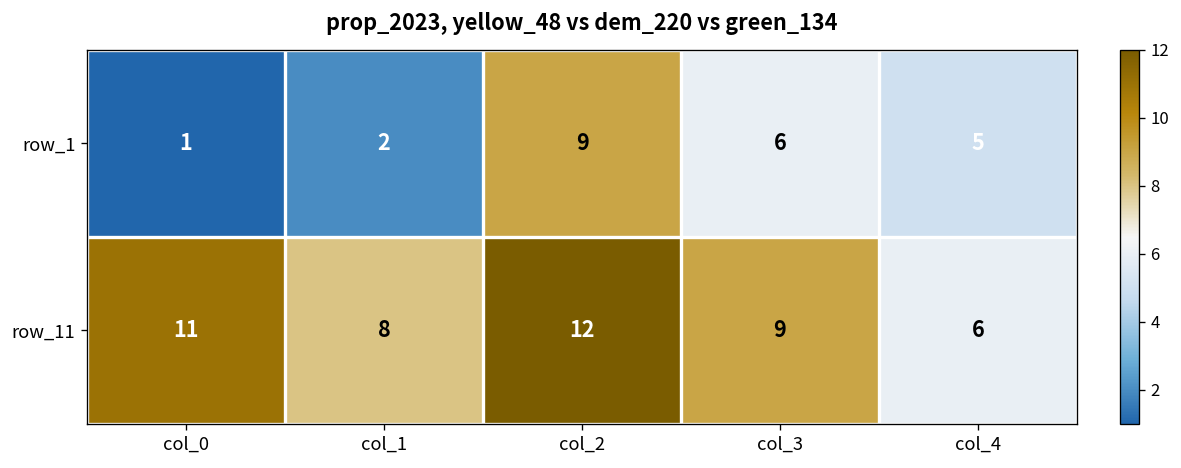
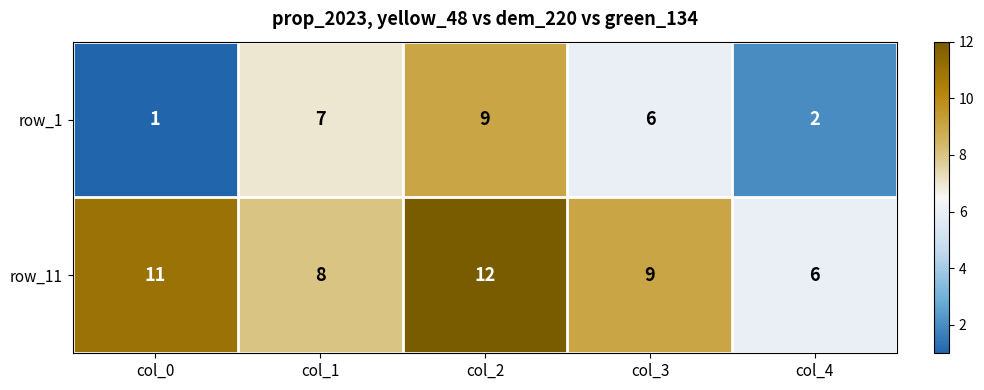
row_1, col_1: 2 -> 7
row_1, col_4: 5 -> 2
